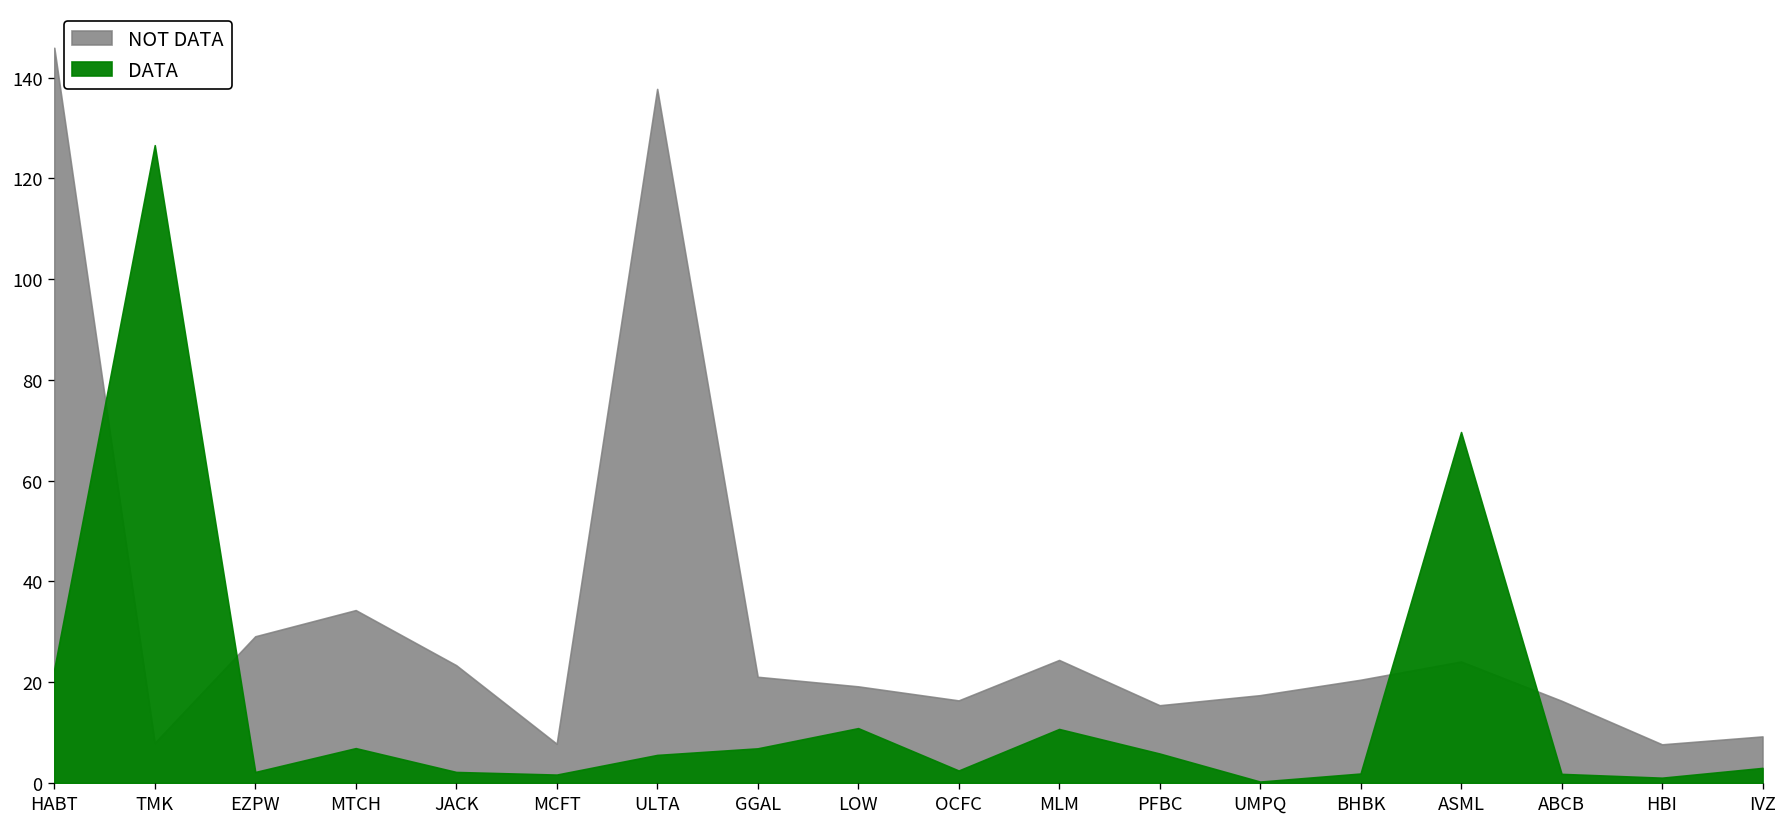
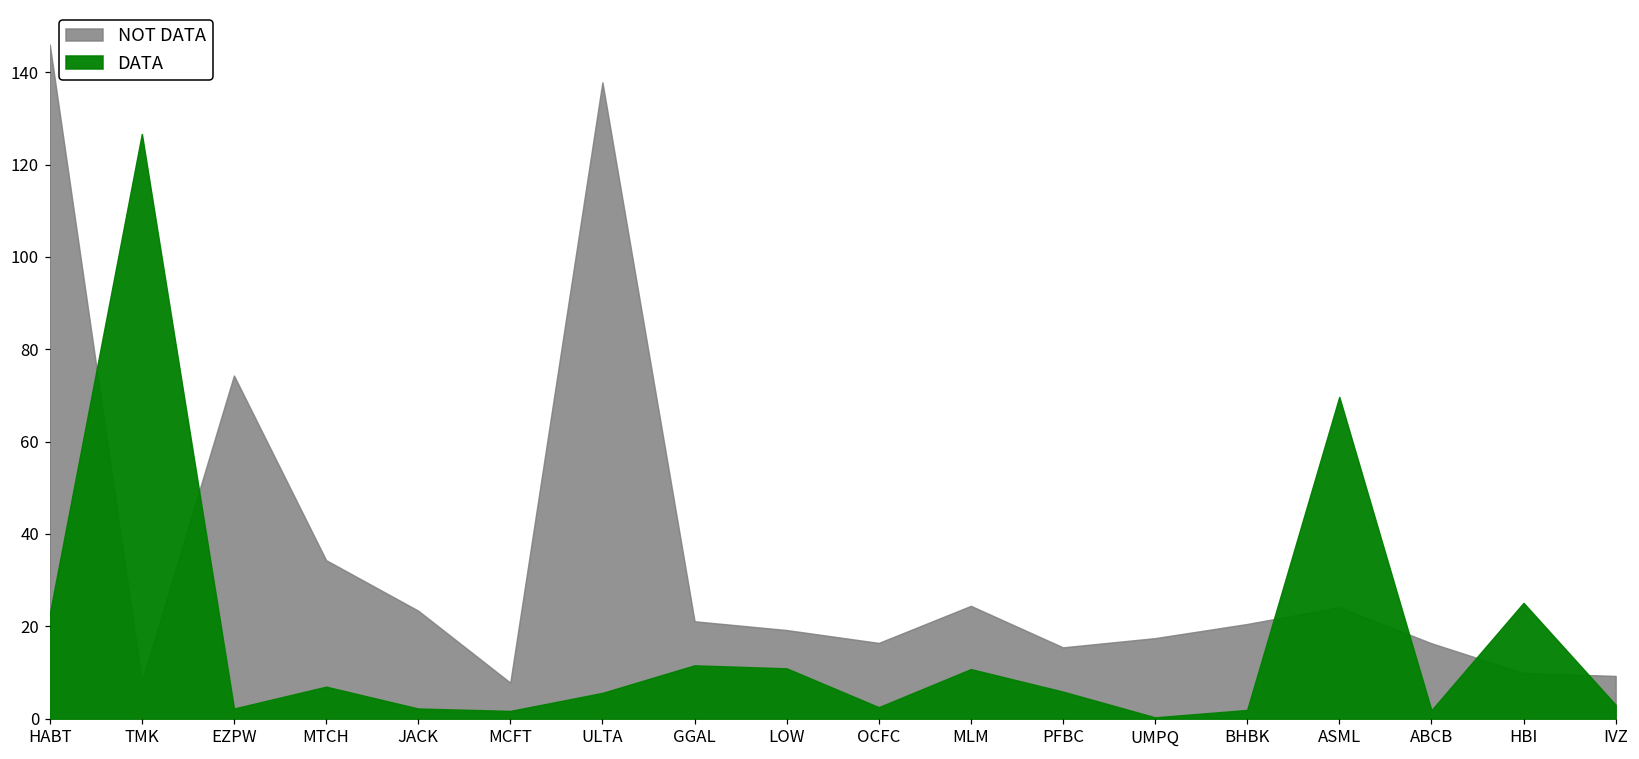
NOT DATA, EZPW: 29 -> 74
DATA, GGAL: 7 -> 12
NOT DATA, HBI: 8 -> 10
DATA, HBI: 1 -> 25
